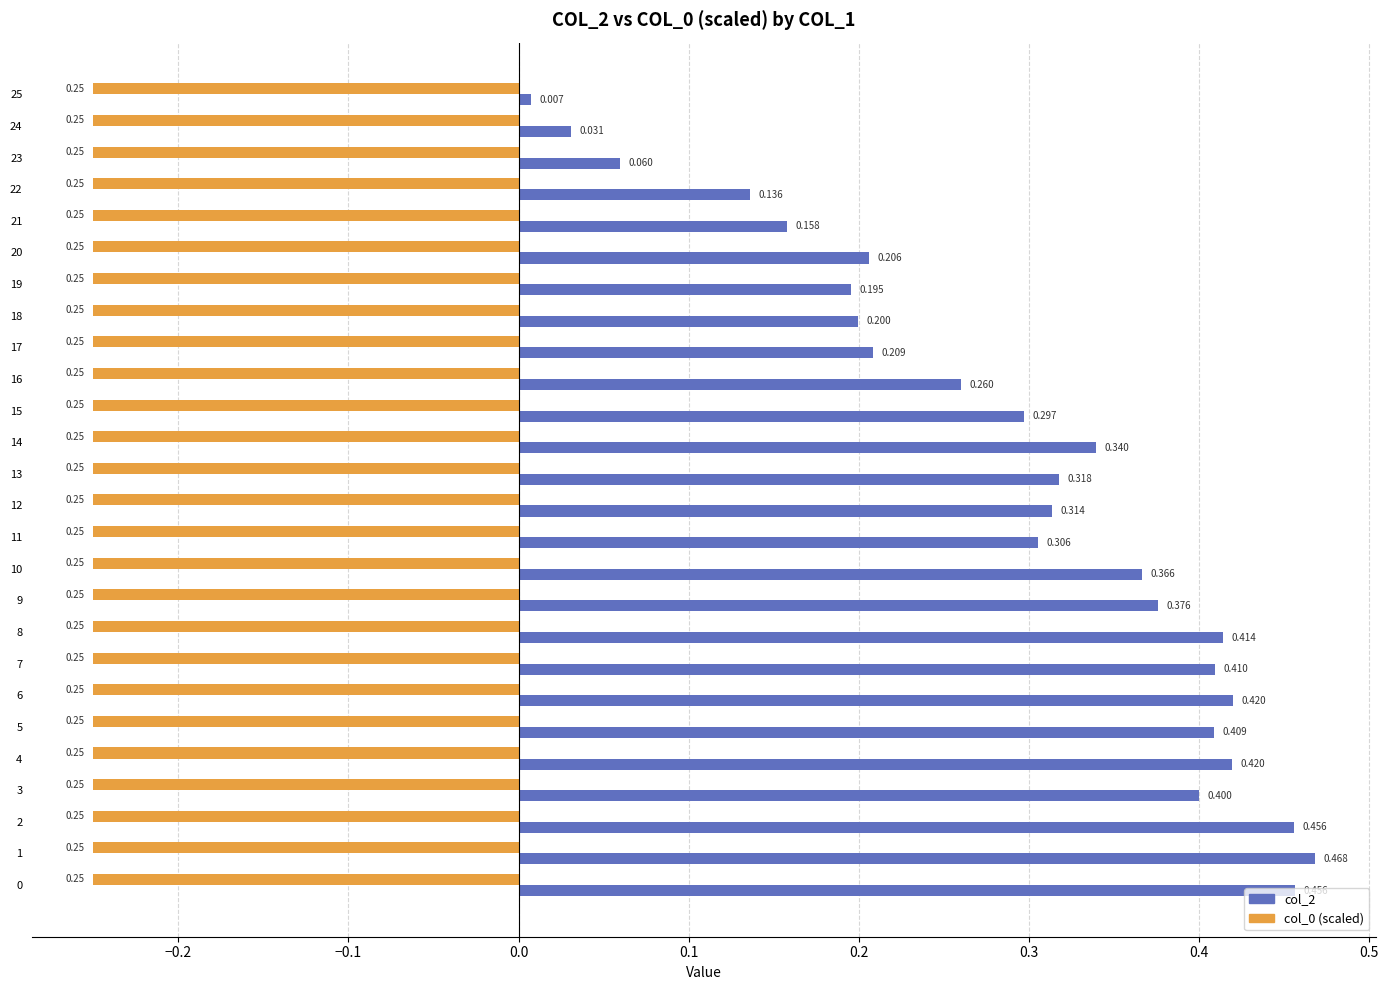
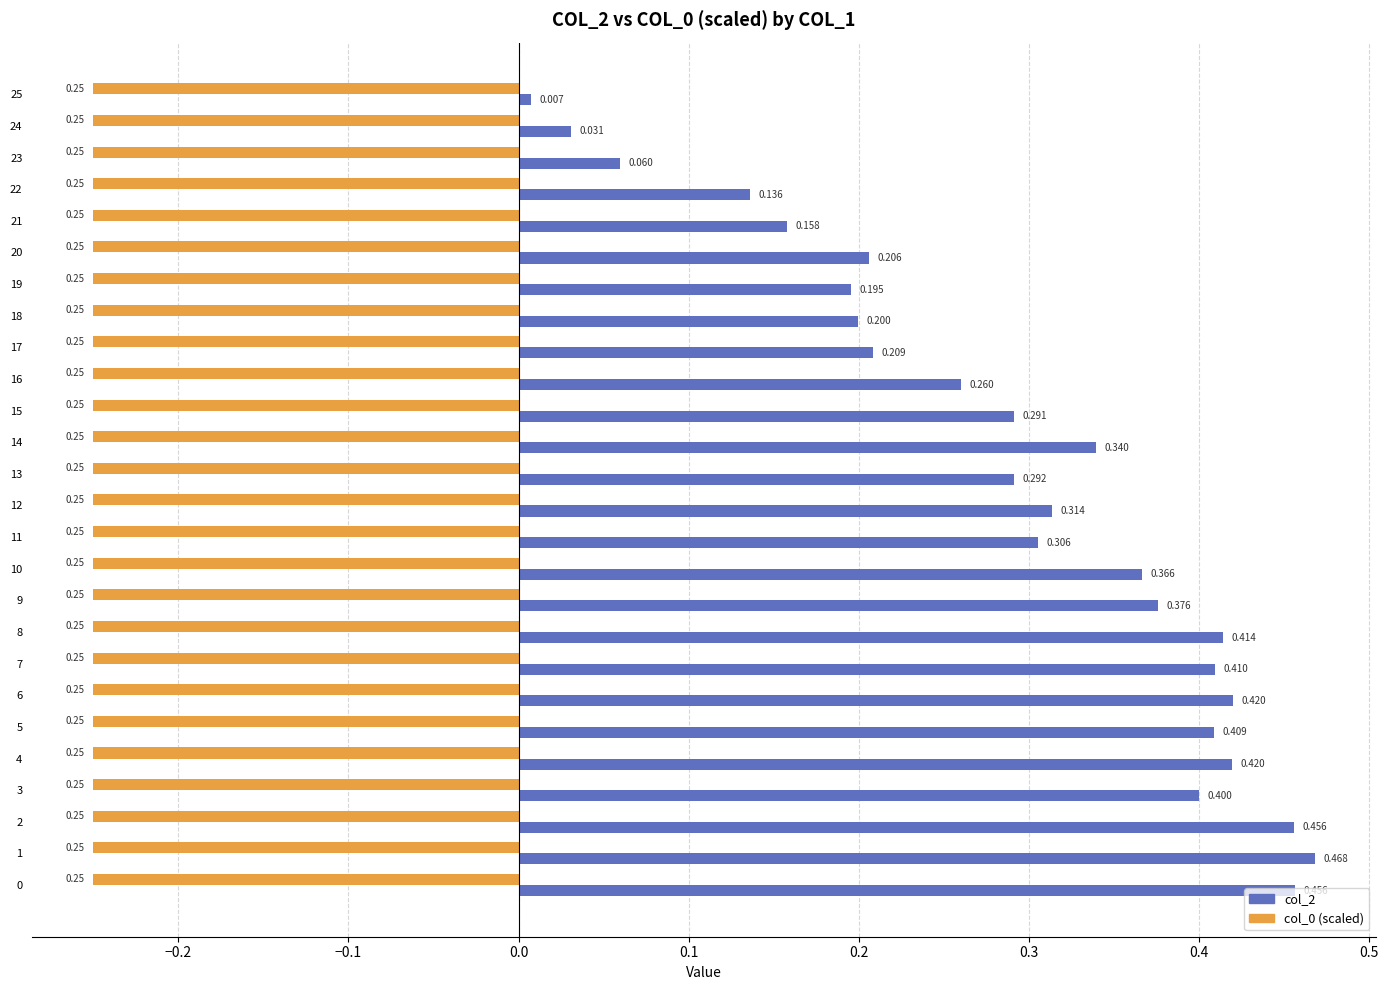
col_2, 15: 0.297 -> 0.291
col_2, 13: 0.318 -> 0.292
